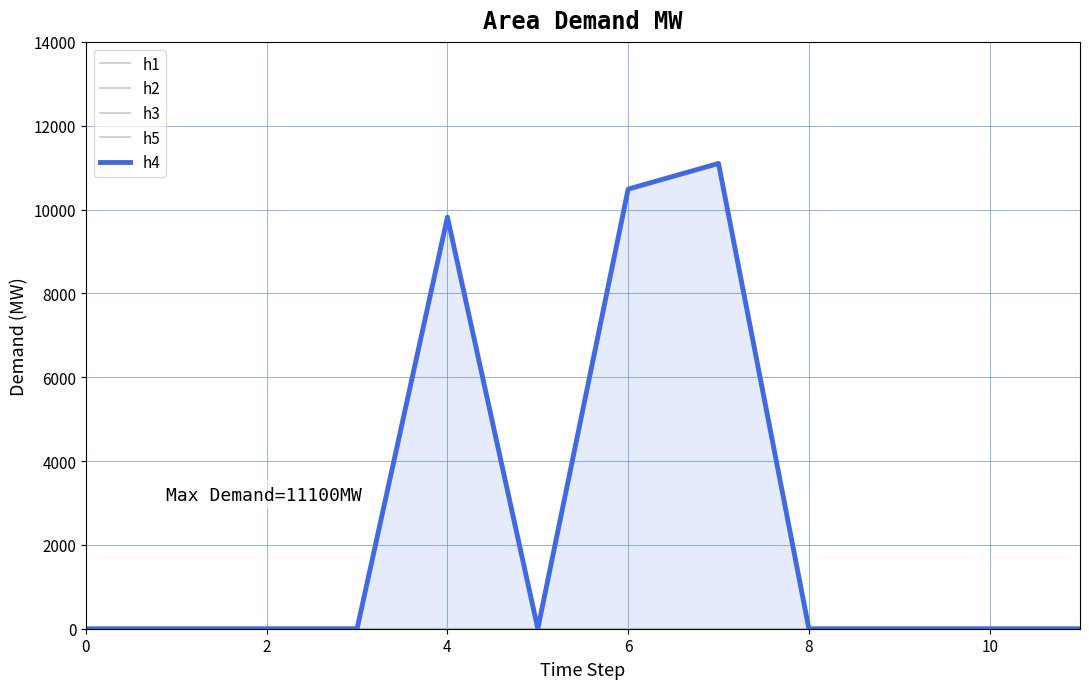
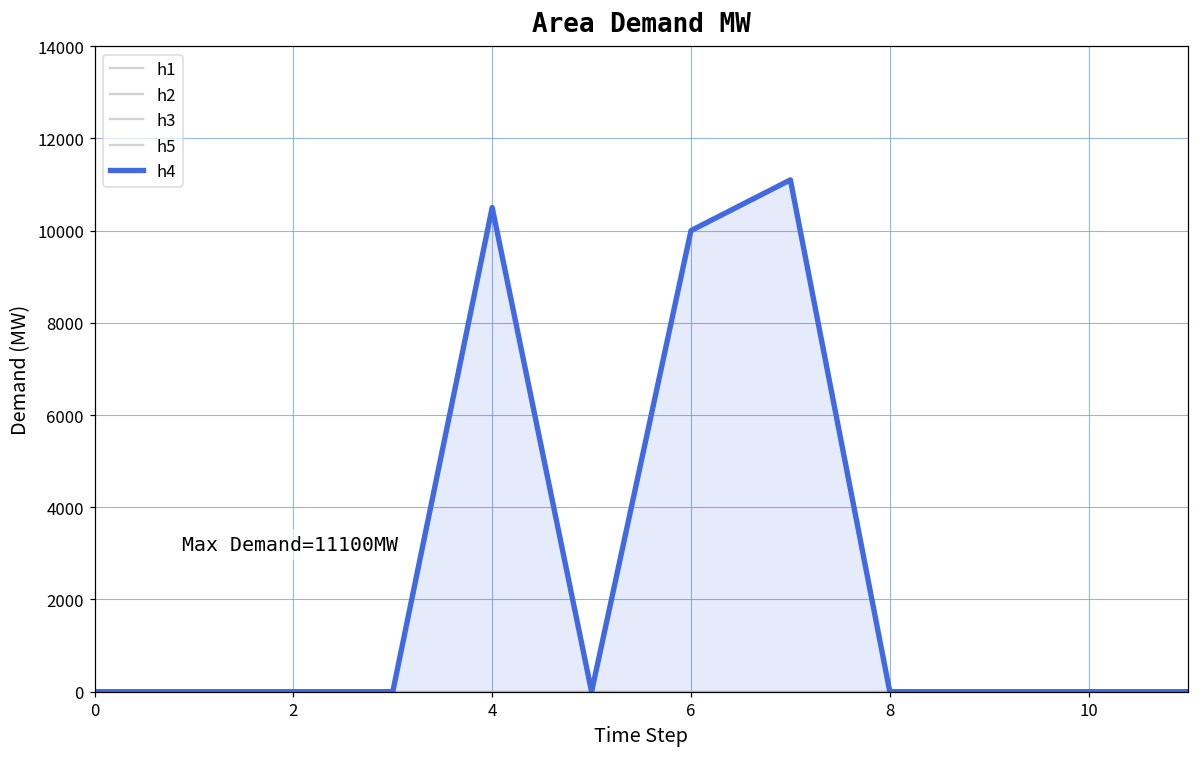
h4, 4: 9800 -> 10500
h4, 6: 10500 -> 10000
